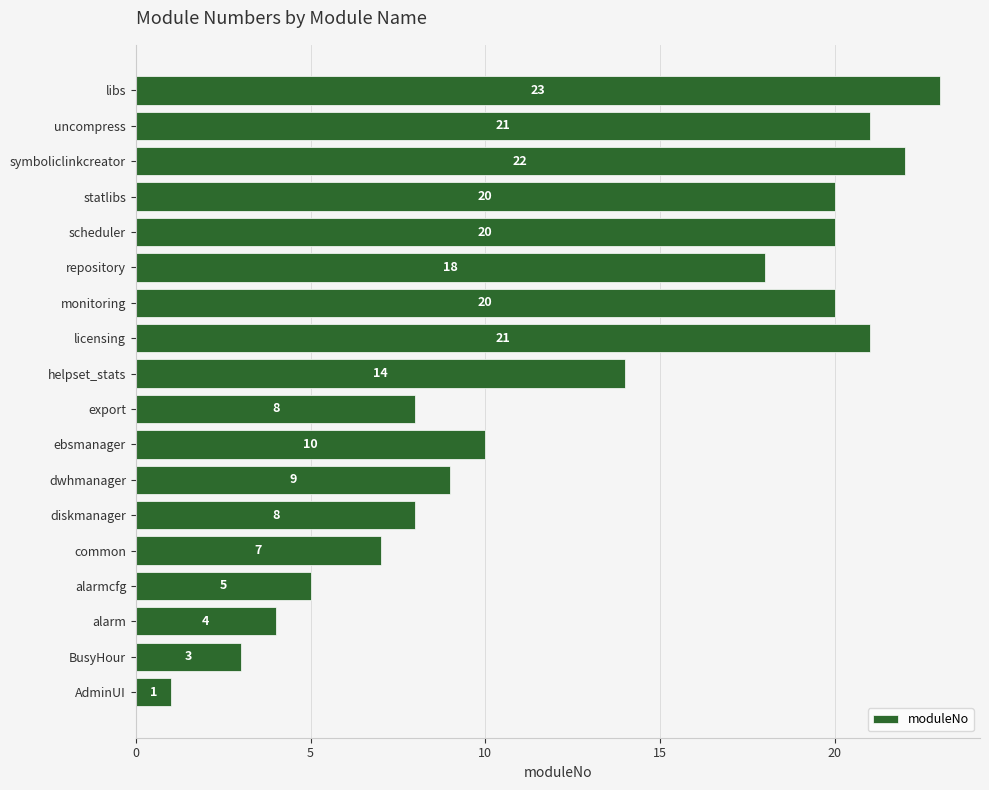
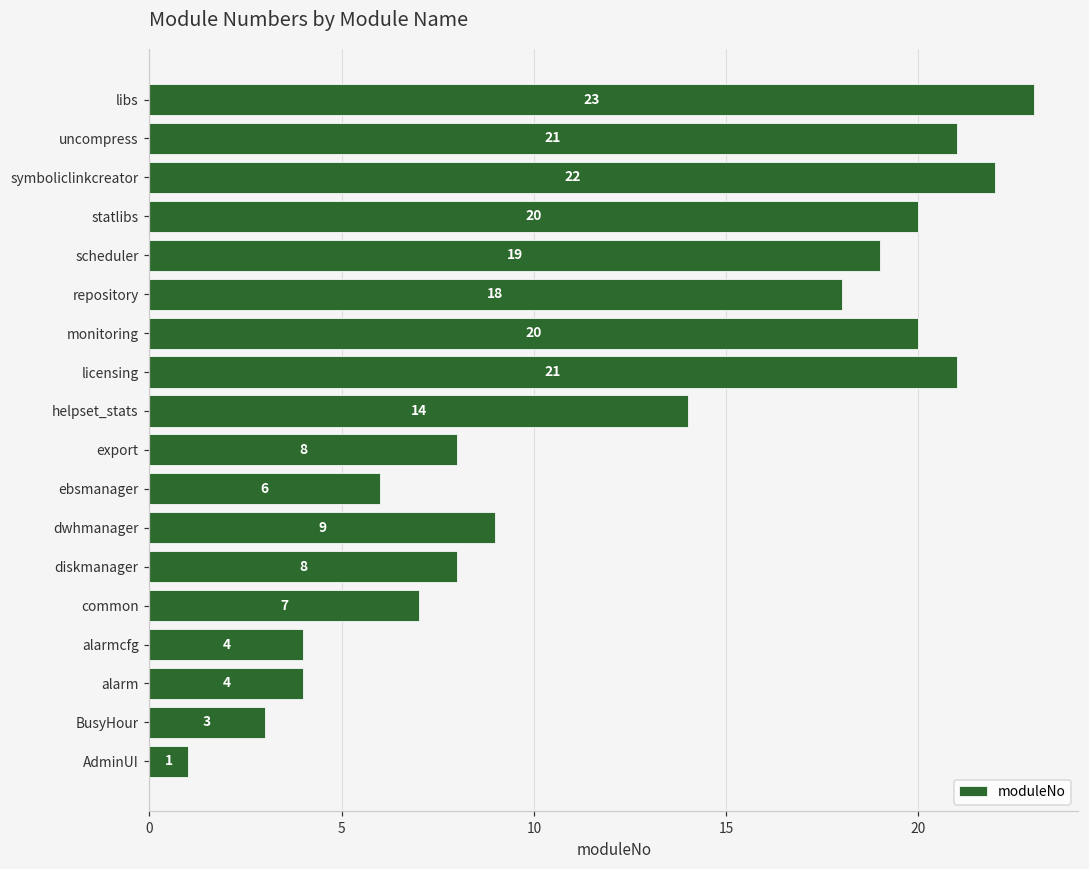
scheduler: 20 -> 19
ebsmanager: 10 -> 6
alarmcfg: 5 -> 4
